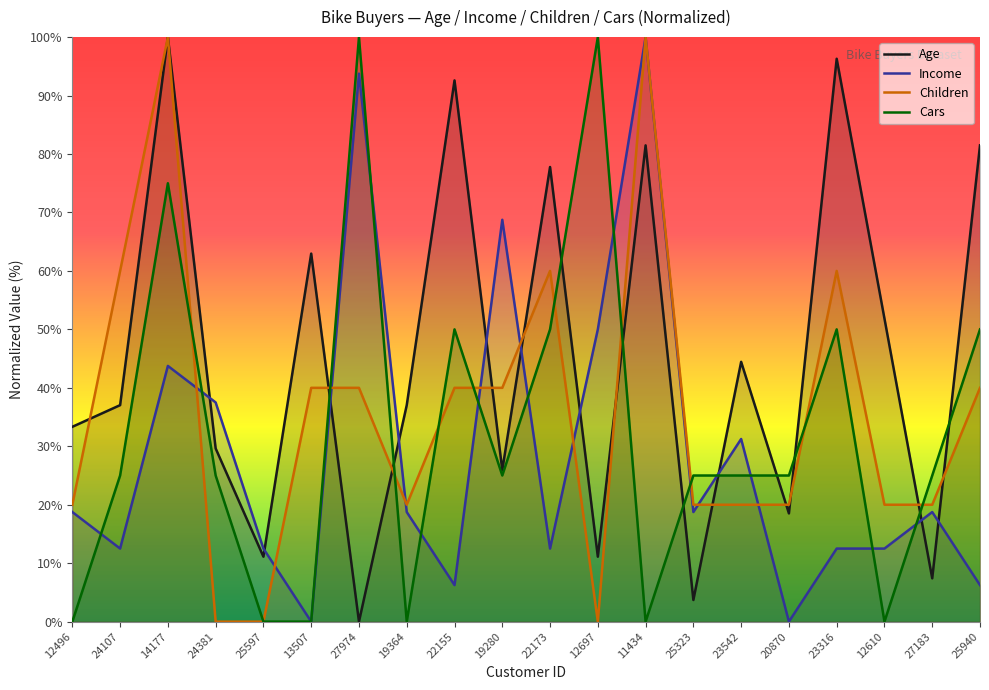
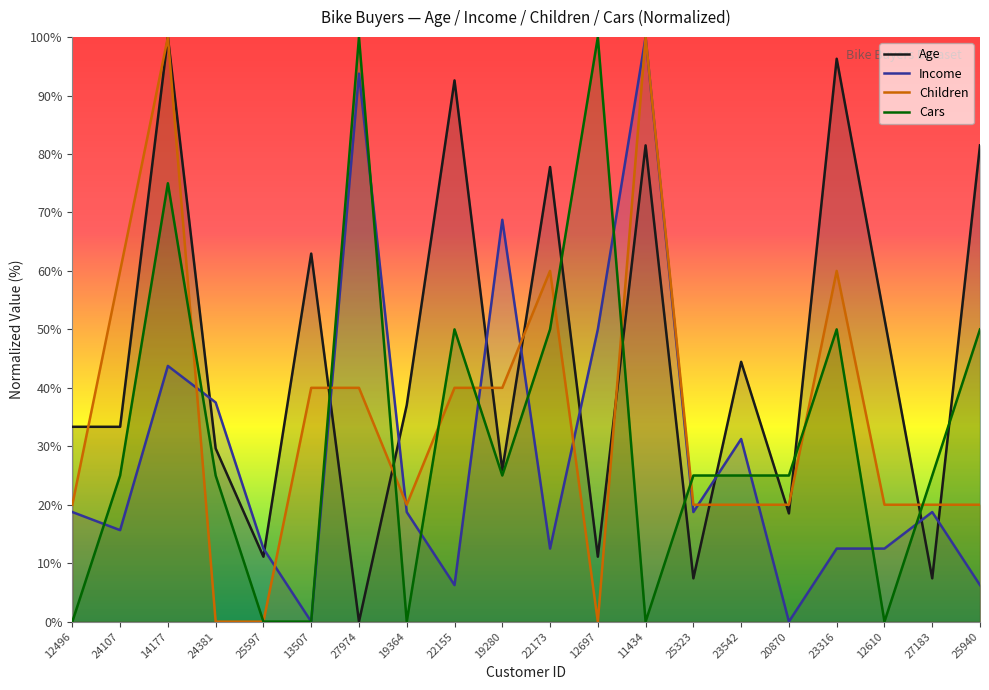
Age, 24107: 37% -> 33%
Income, 24107: 13% -> 16%
Age, 25323: 4% -> 7%
Children, 25940: 40% -> 20%
